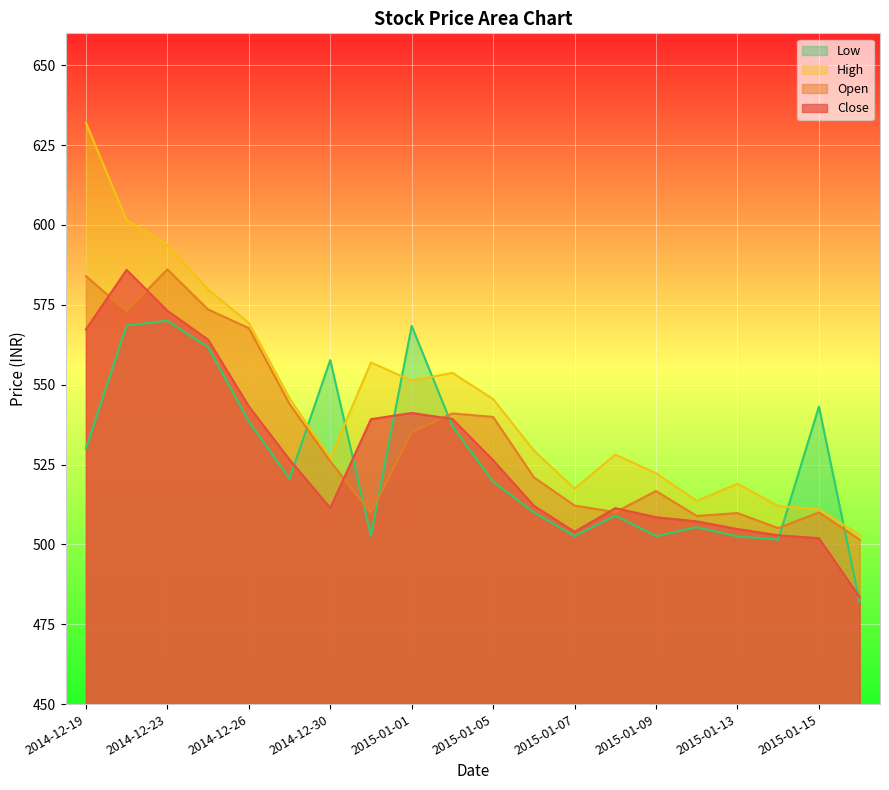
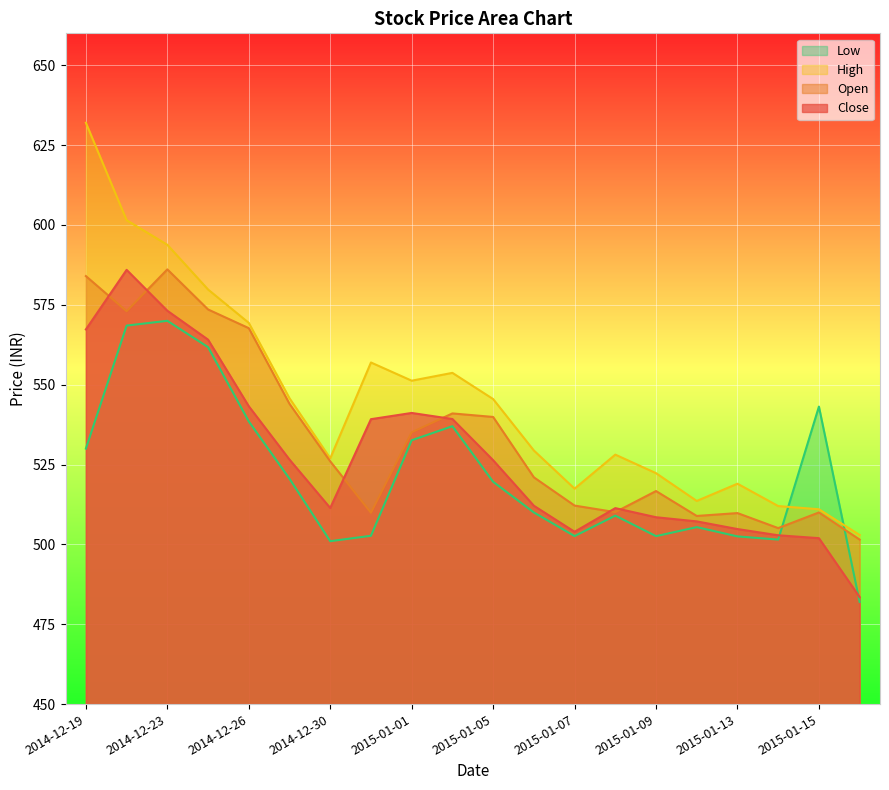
Low, 2014-12-30: 558 -> 501
Low, 2015-01-01: 568 -> 533
